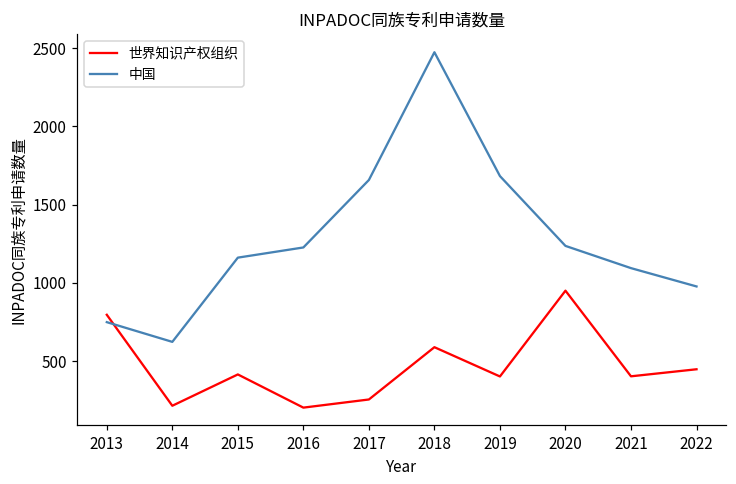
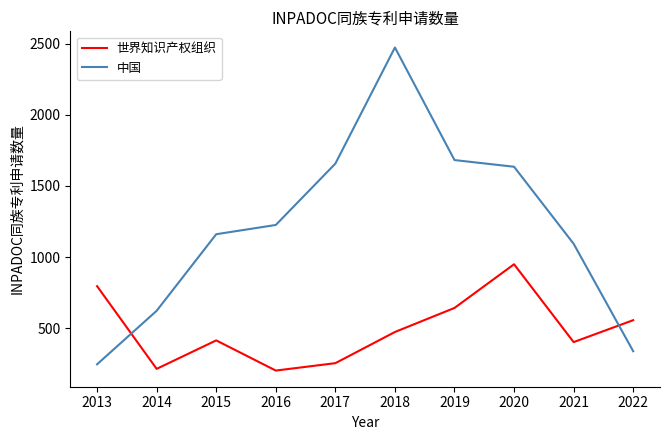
中国, 2013: 750 -> 250
世界知识产权组织, 2018: 590 -> 470
世界知识产权组织, 2019: 400 -> 640
中国, 2020: 1240 -> 1640
世界知识产权组织, 2022: 450 -> 560
中国, 2022: 980 -> 340
